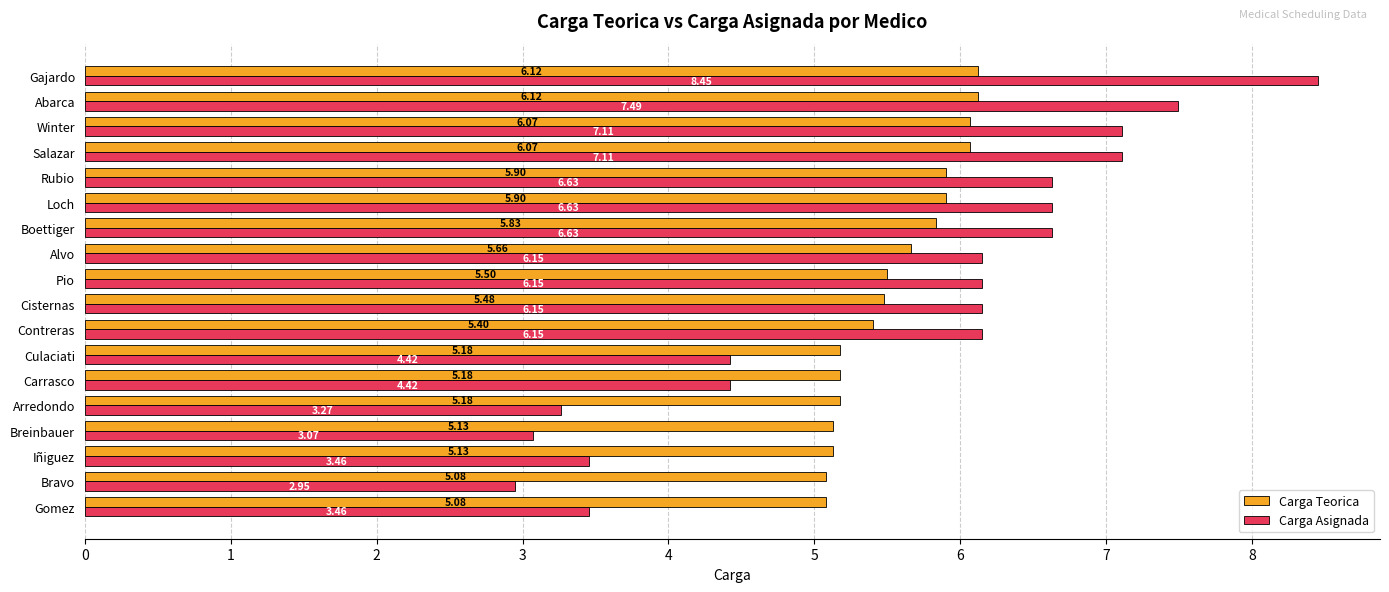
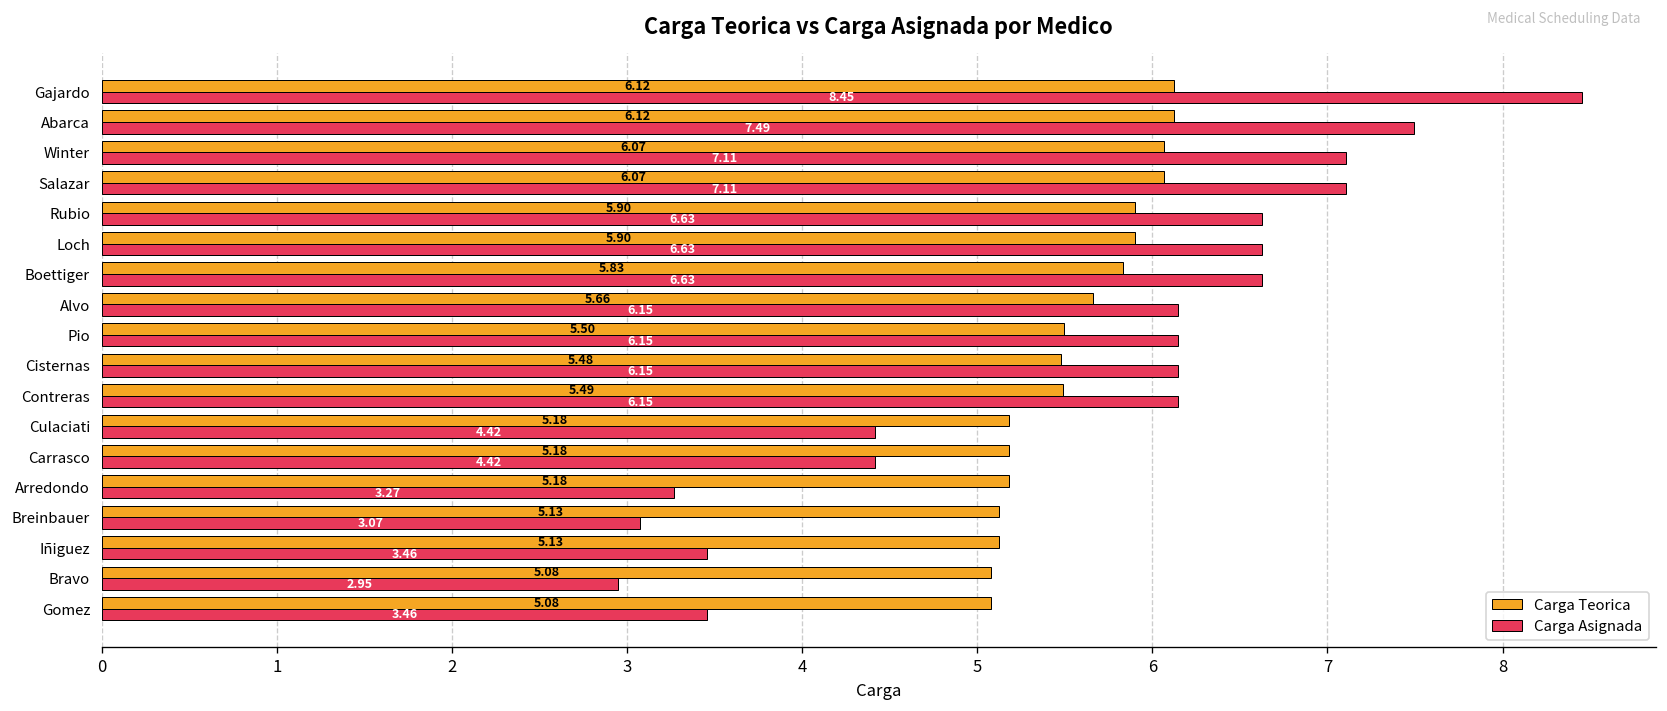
Carga Teorica, Contreras: 5.40 -> 5.49
